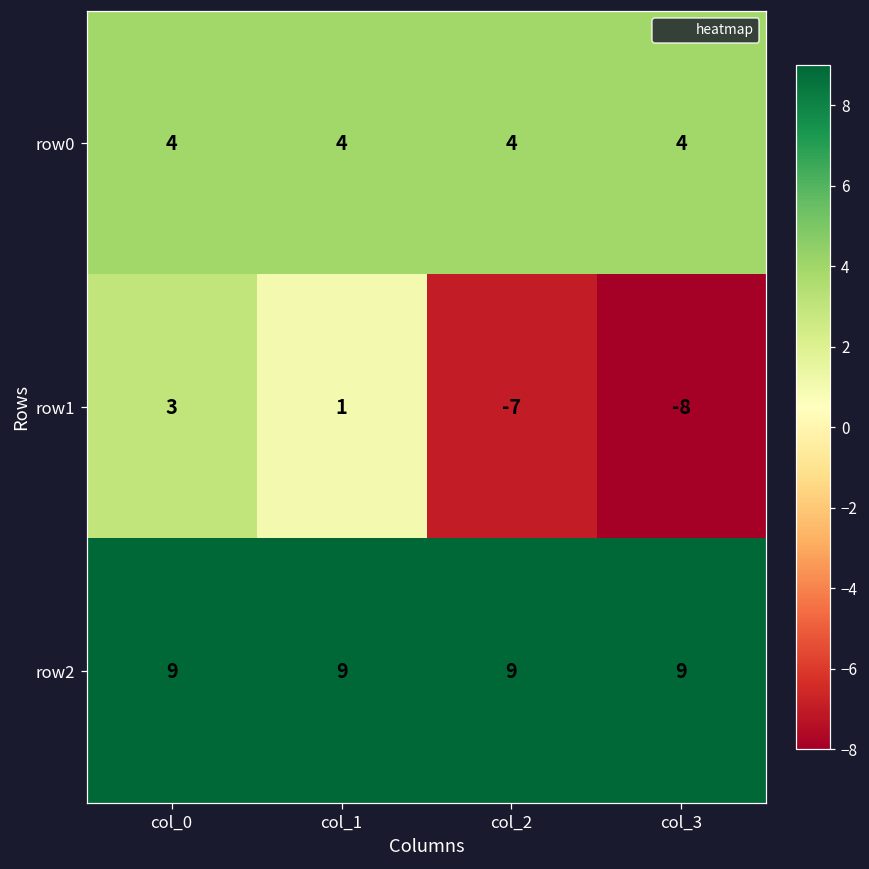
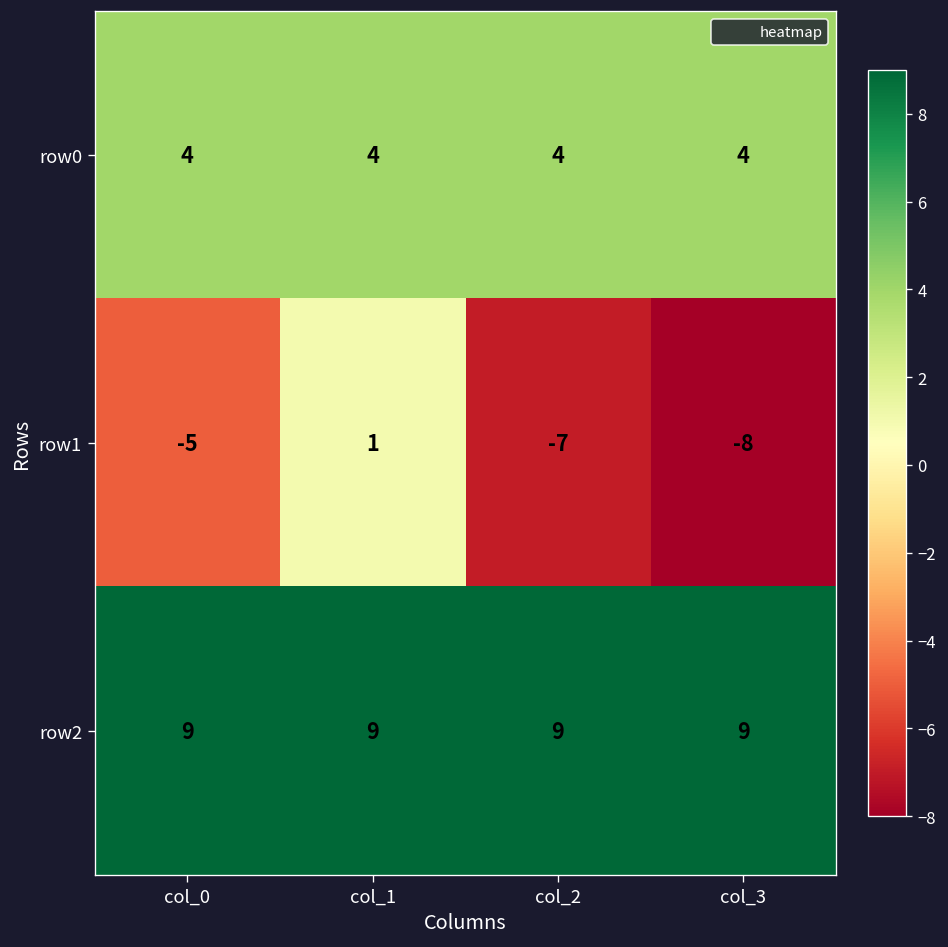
row1, col_0: 3 -> -5
